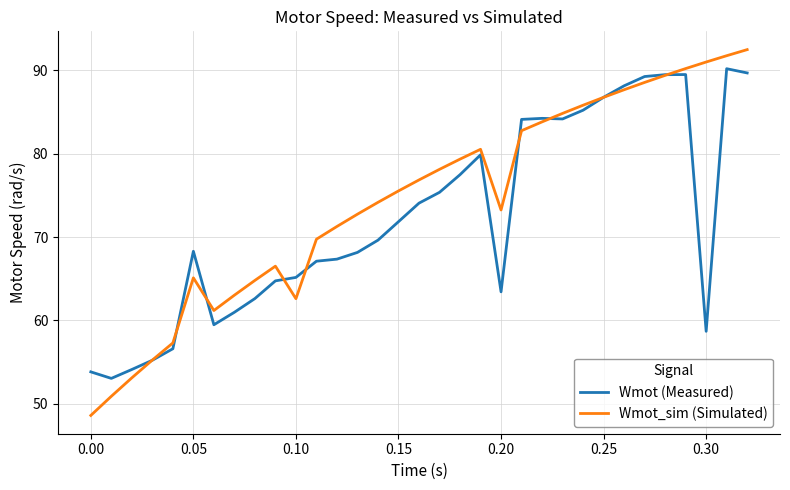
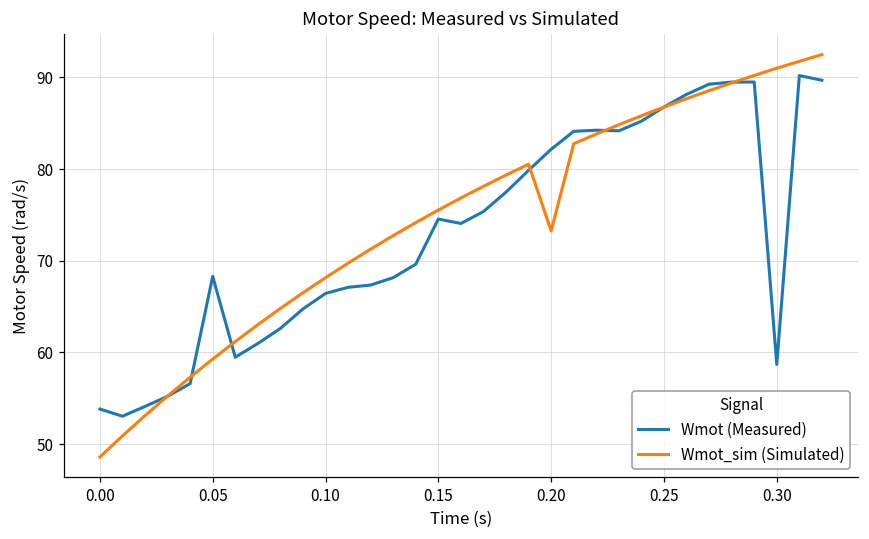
Wmot_sim (Simulated), 0.05: 65 -> 59
Wmot (Measured), 0.10: 65 -> 66
Wmot_sim (Simulated), 0.10: 63 -> 68
Wmot (Measured), 0.15: 72 -> 75
Wmot (Measured), 0.20: 63 -> 82
